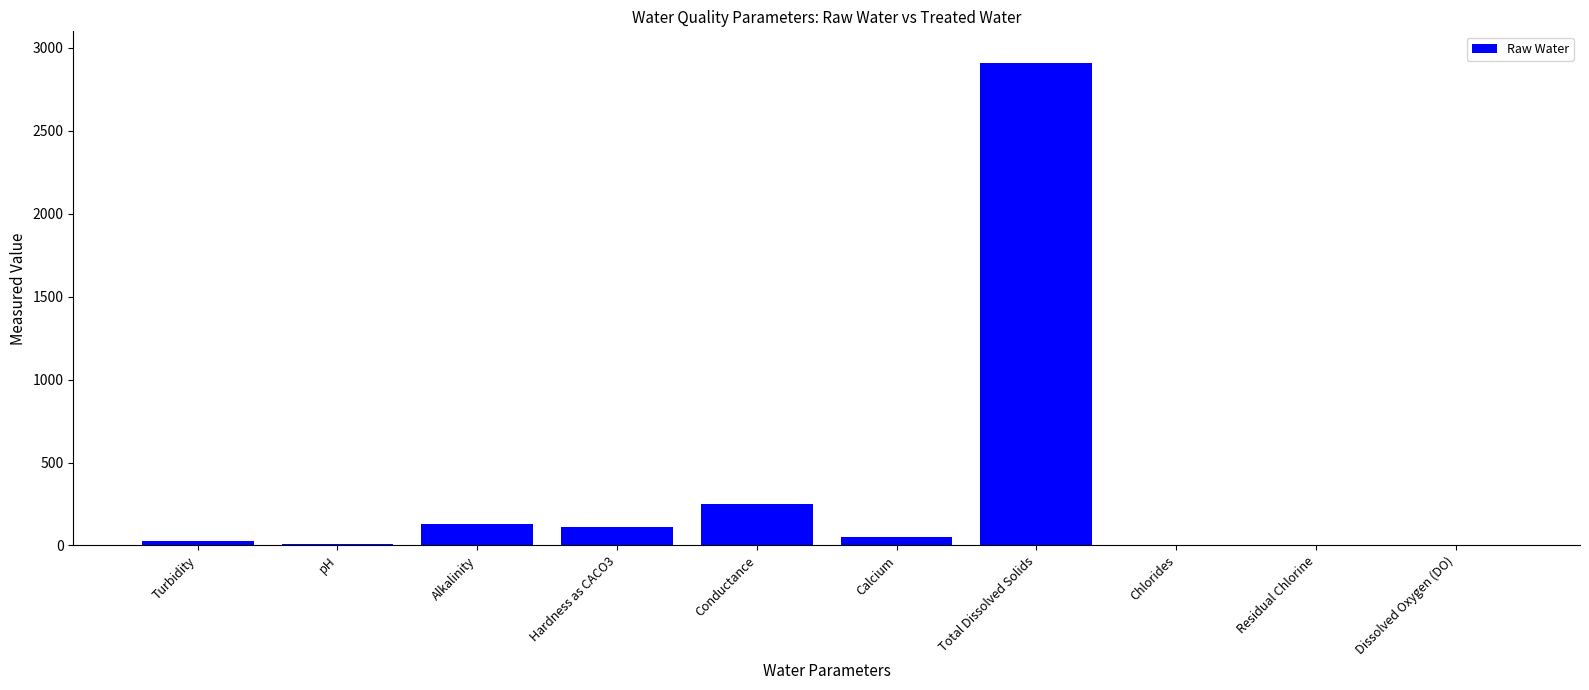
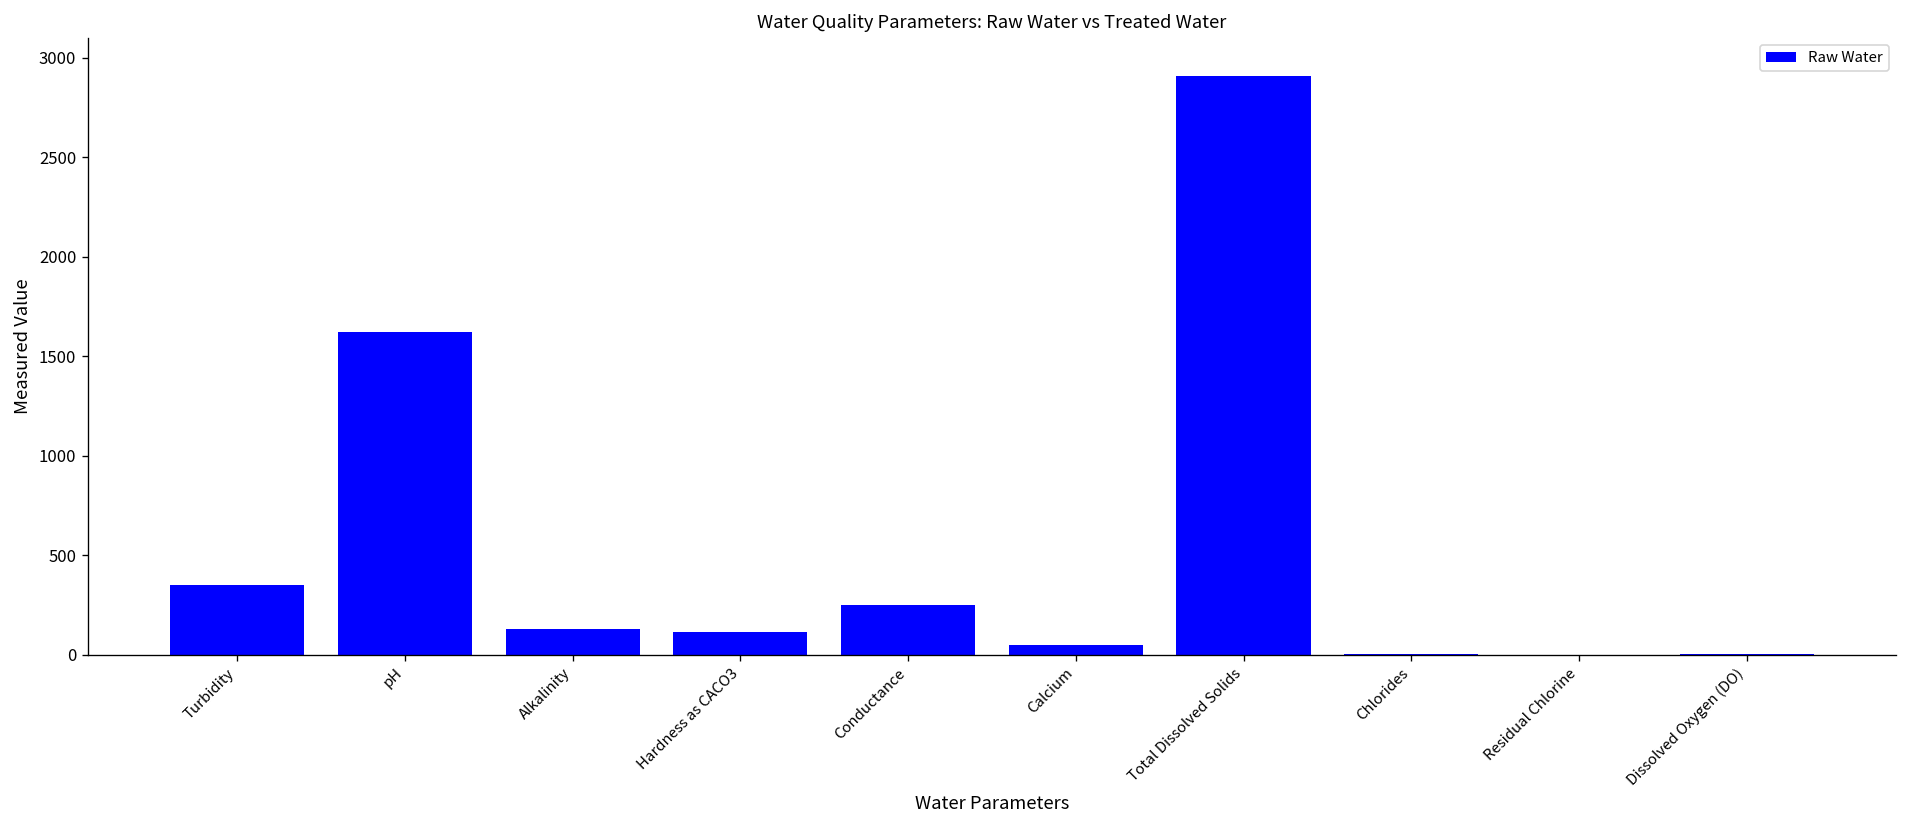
Turbidity: 30 -> 350
pH: 10 -> 1620
